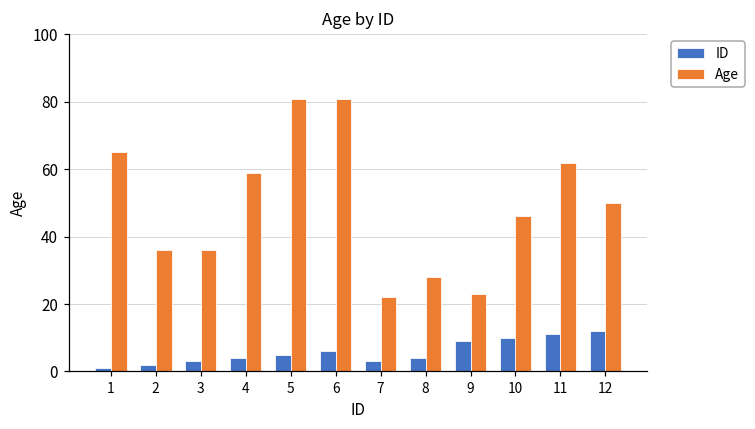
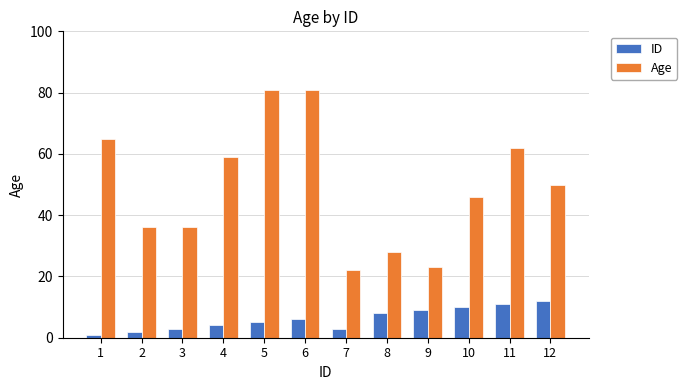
ID, 8: 4 -> 8
